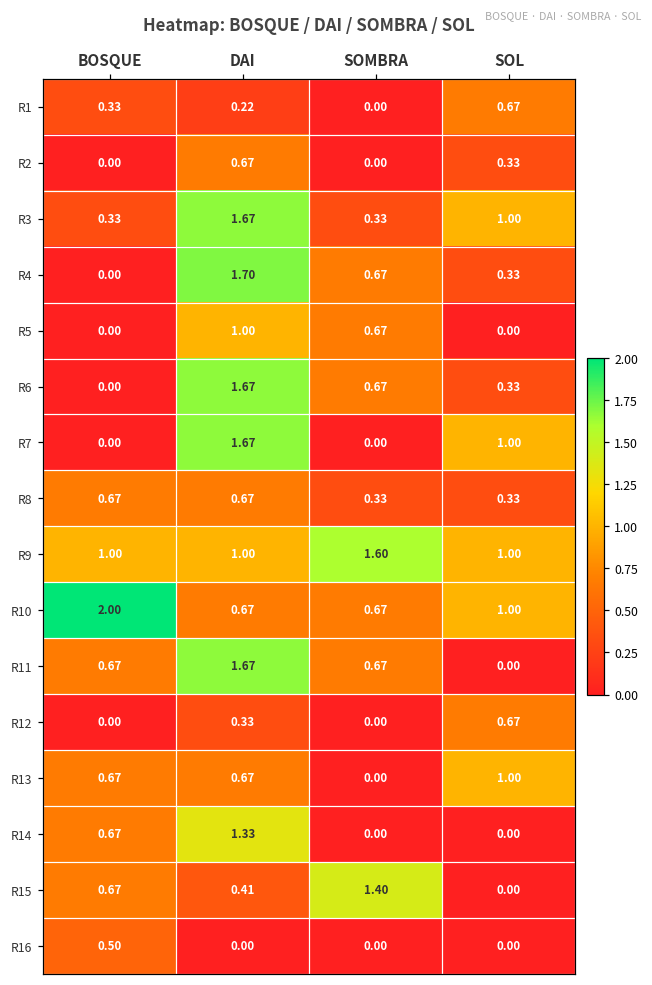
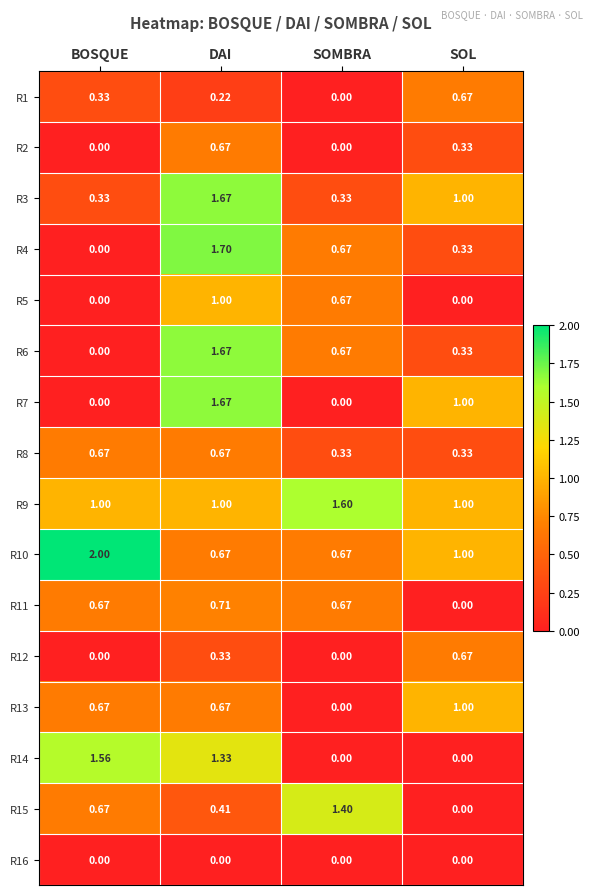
R11, DAI: 1.67 -> 0.71
R14, BOSQUE: 0.67 -> 1.56
R16, BOSQUE: 0.50 -> 0.00
